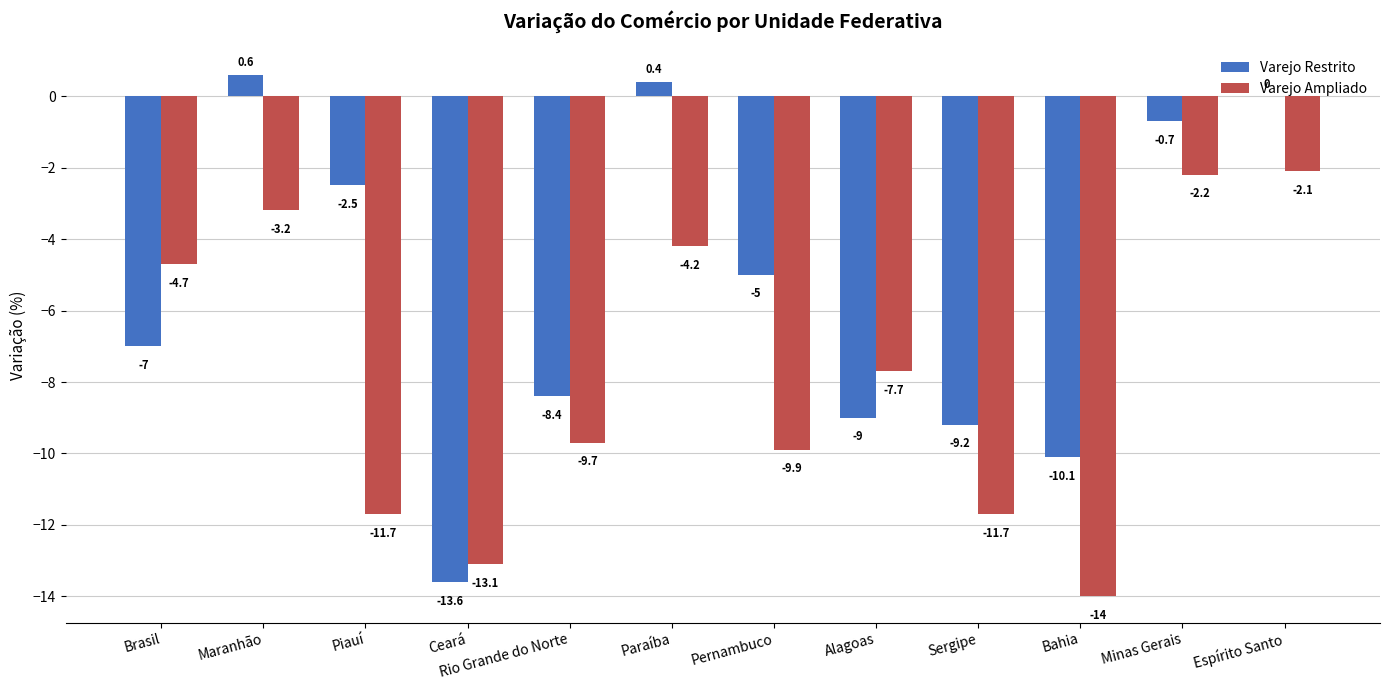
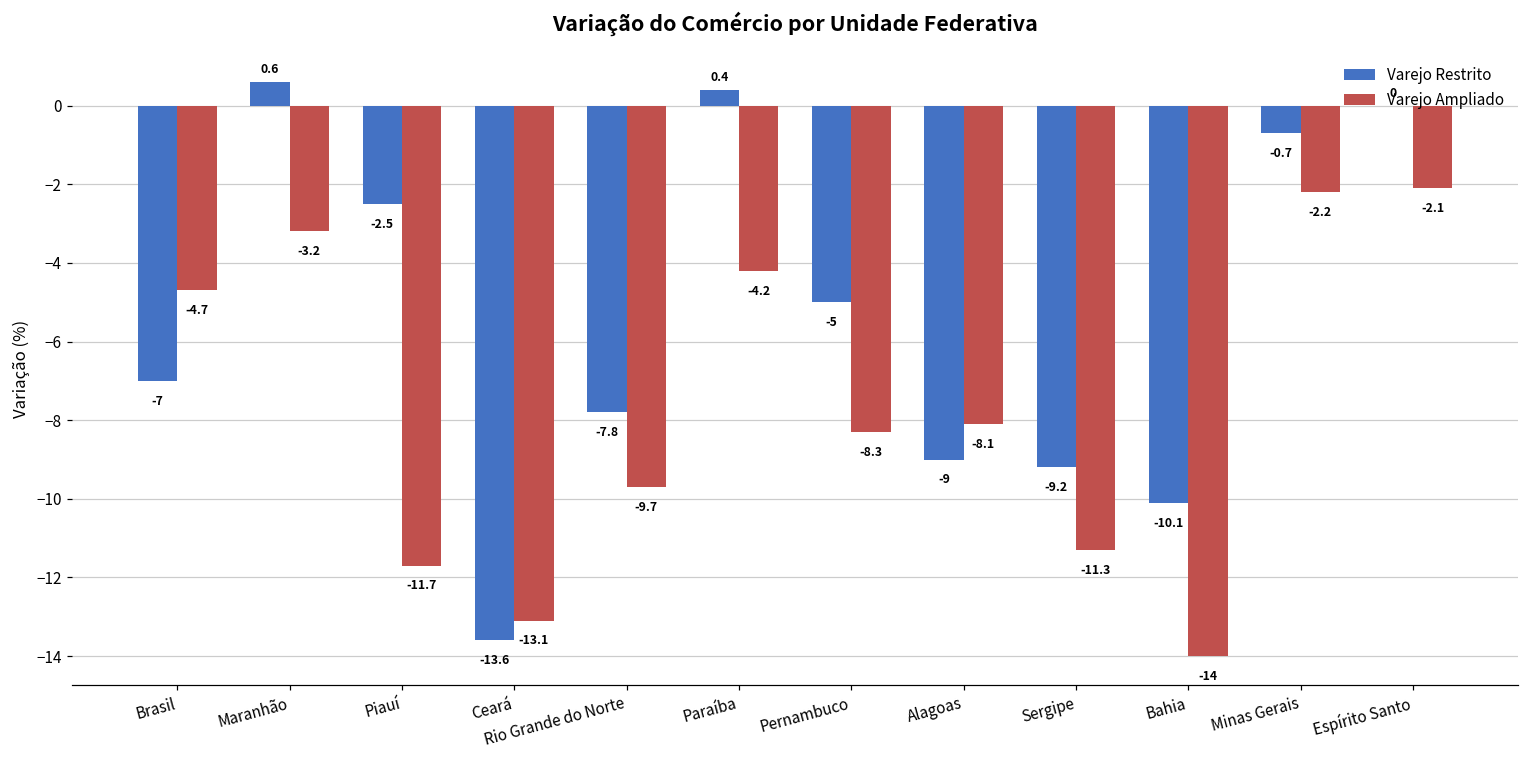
Varejo Restrito, Rio Grande do Norte: -8.4 -> -7.8
Varejo Ampliado, Pernambuco: -9.9 -> -8.3
Varejo Ampliado, Alagoas: -7.7 -> -8.1
Varejo Ampliado, Sergipe: -11.7 -> -11.3
